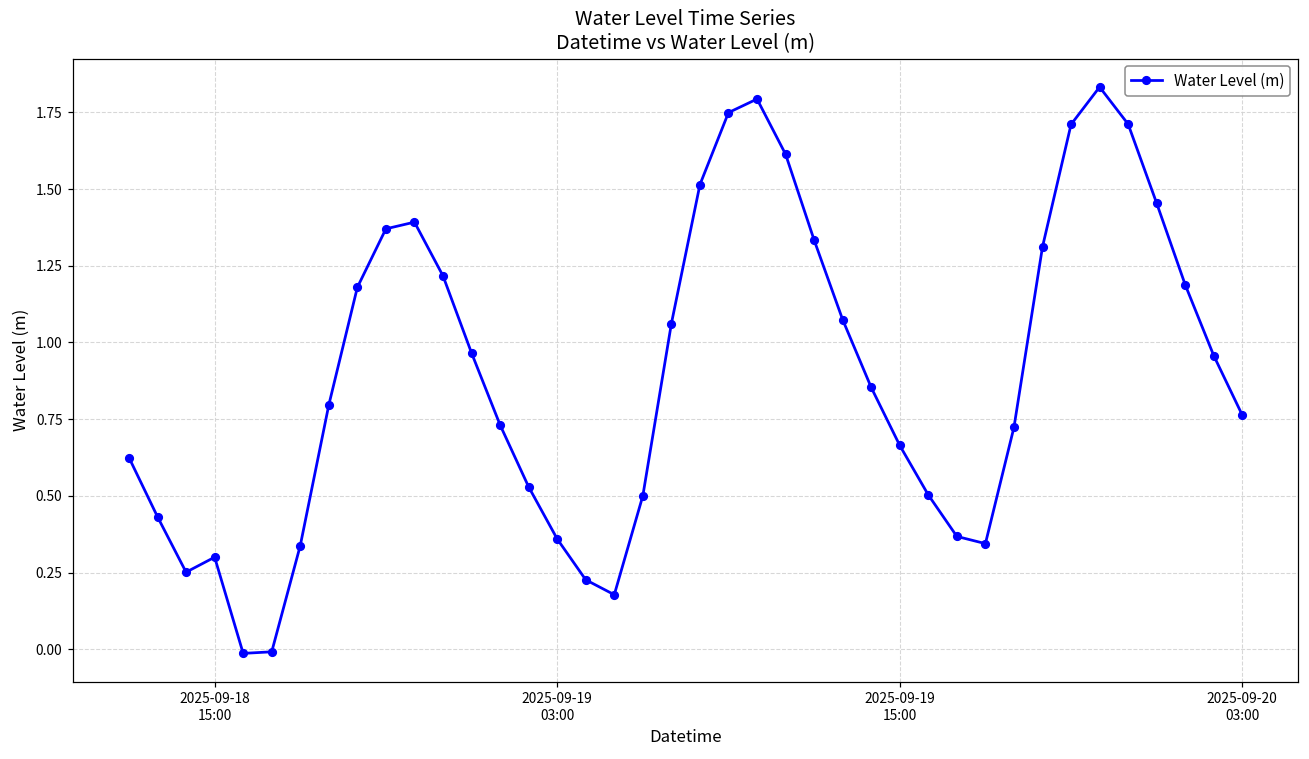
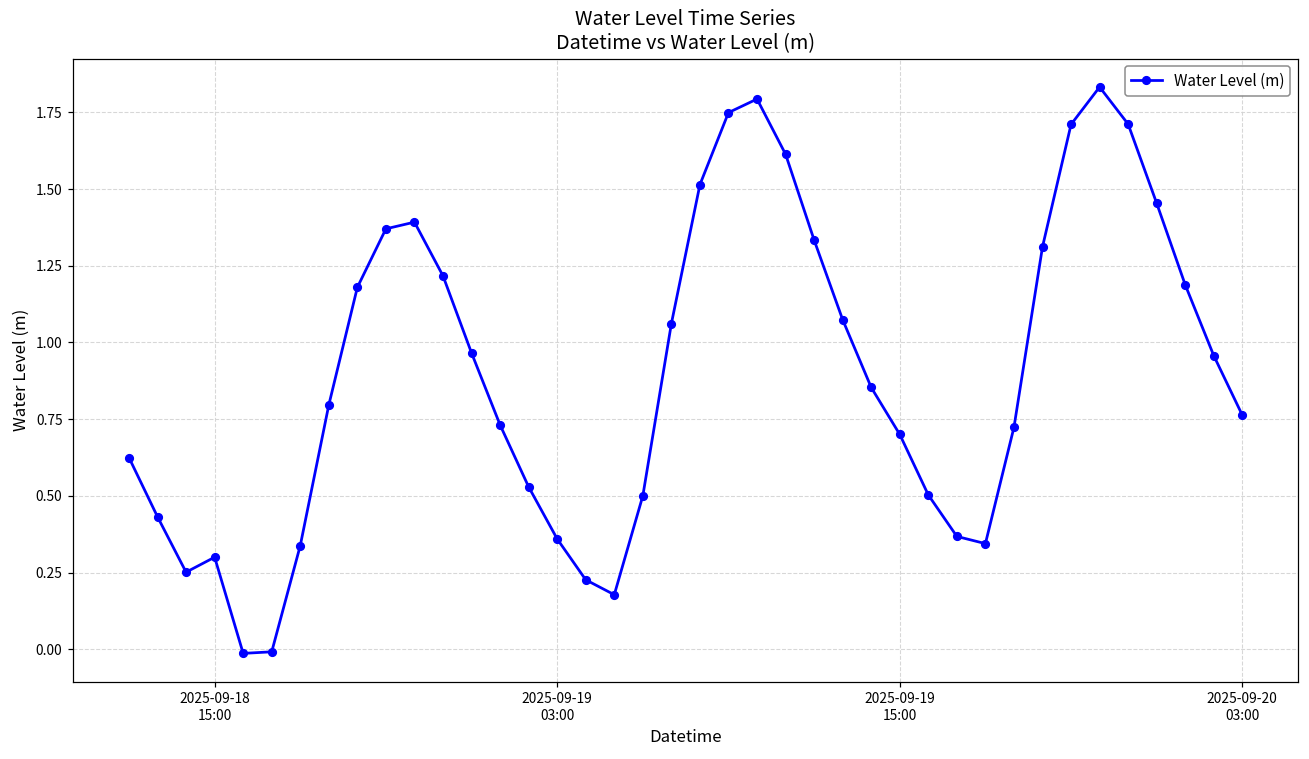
2025-09-19 15:00: 0.66 -> 0.70
